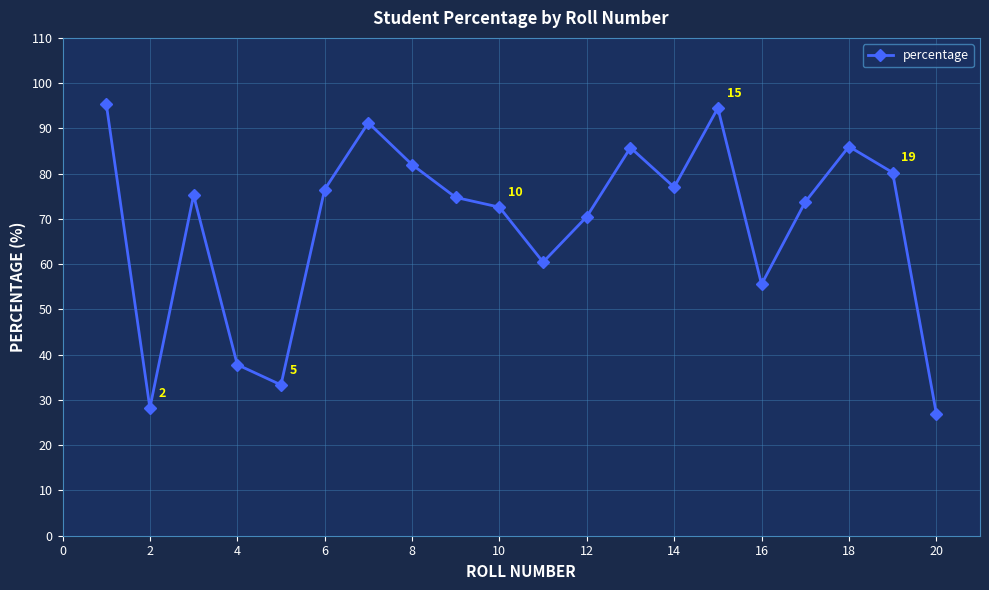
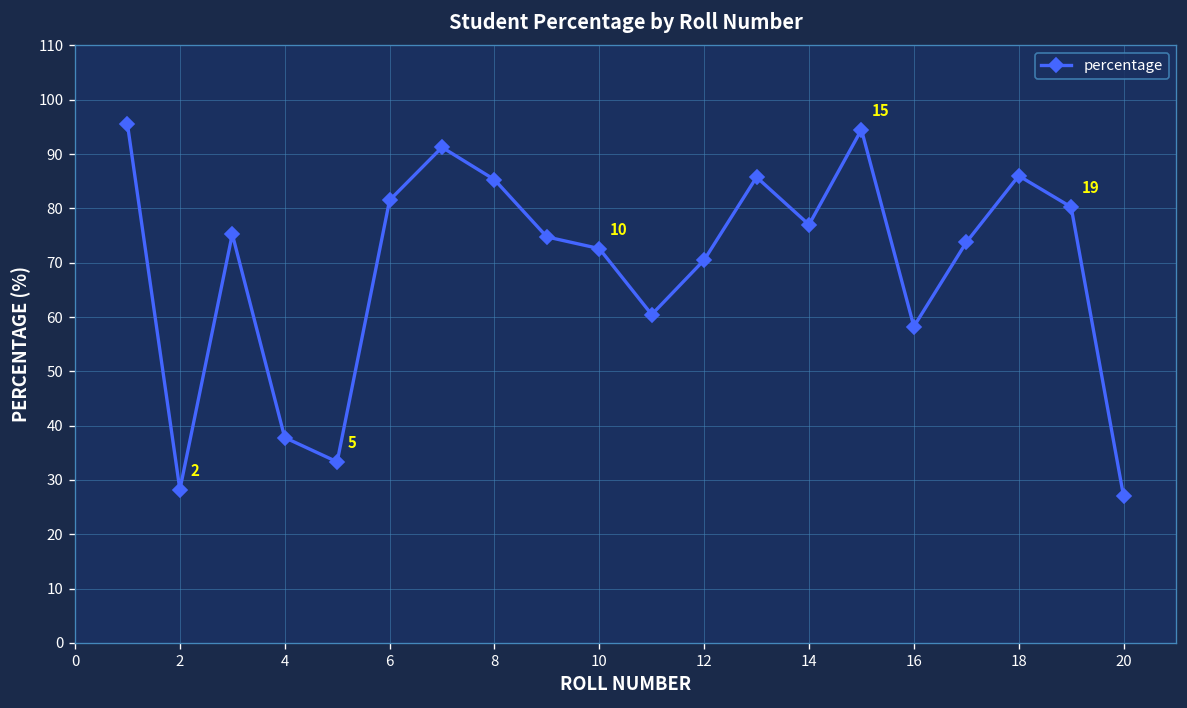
6: 77 -> 82
8: 82 -> 85
16: 56 -> 58
